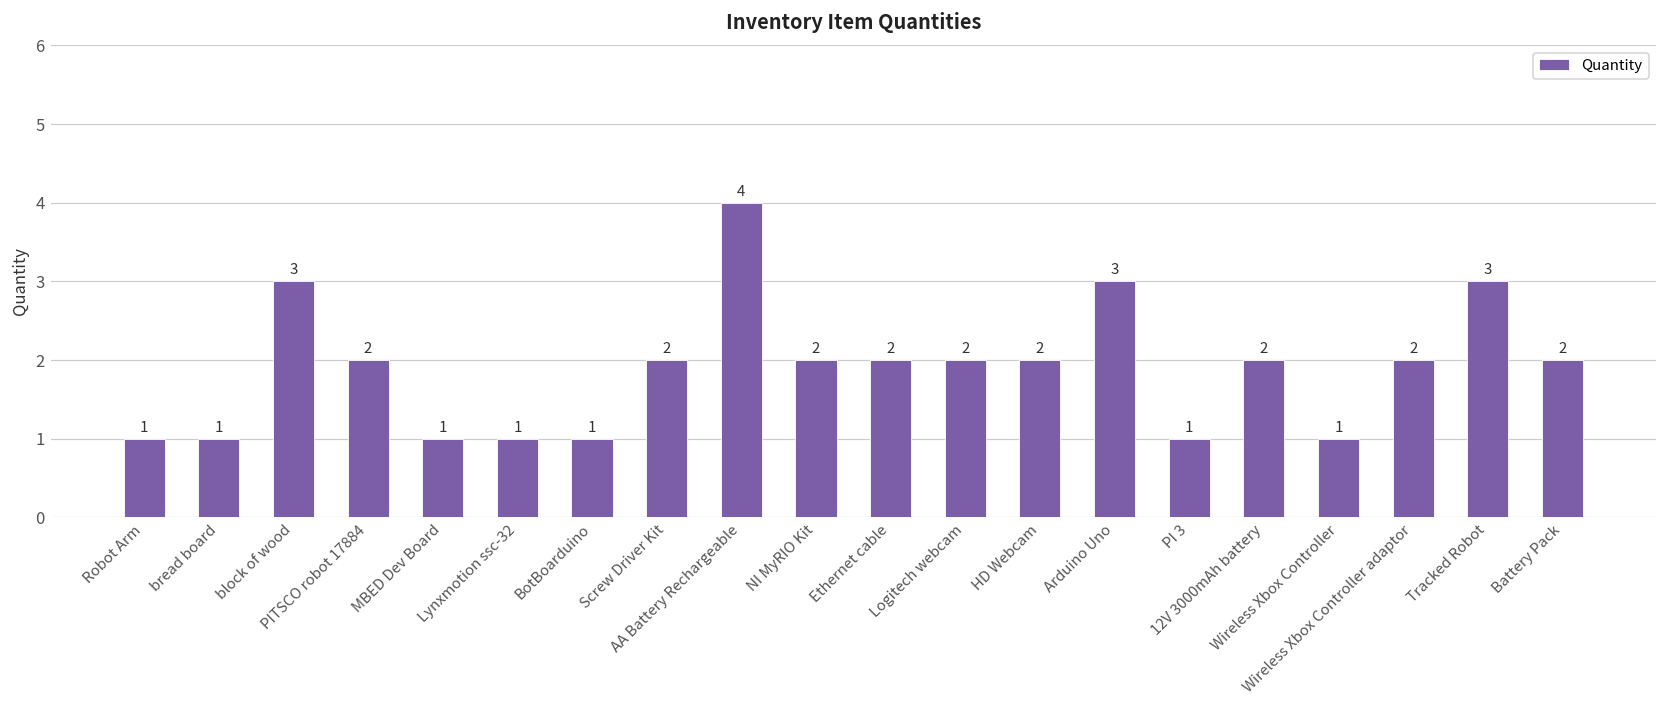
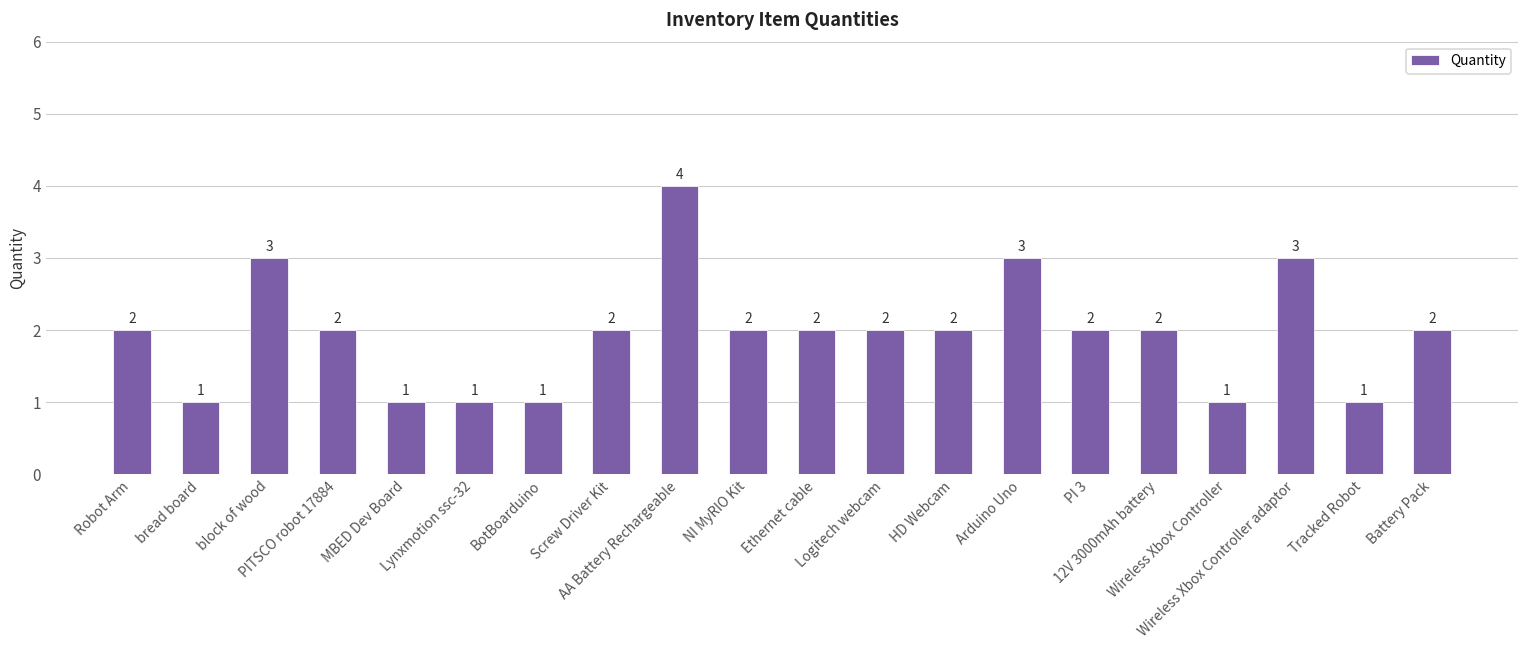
Robot Arm: 1 -> 2
PI 3: 1 -> 2
Wireless Xbox Controller adaptor: 2 -> 3
Tracked Robot: 3 -> 1
